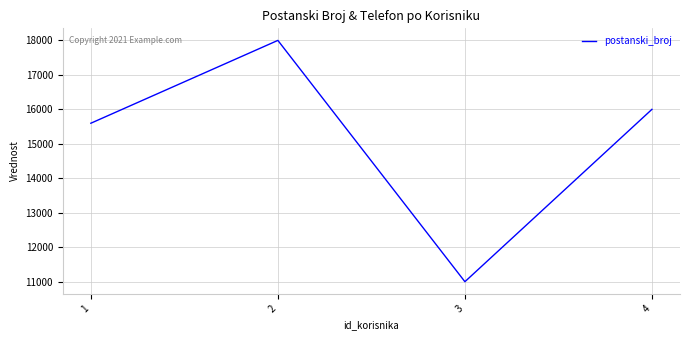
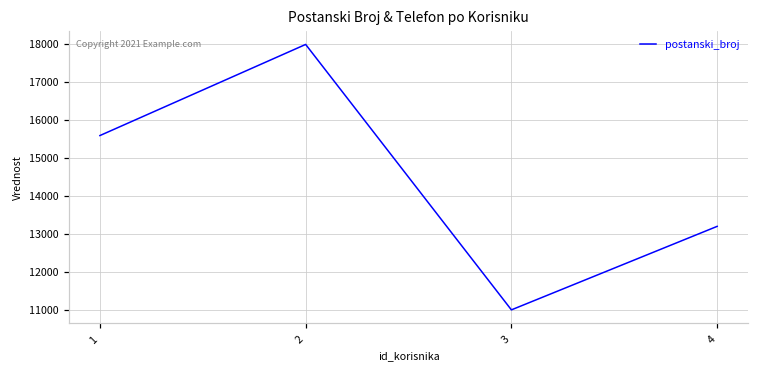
4: 16000 -> 13200
